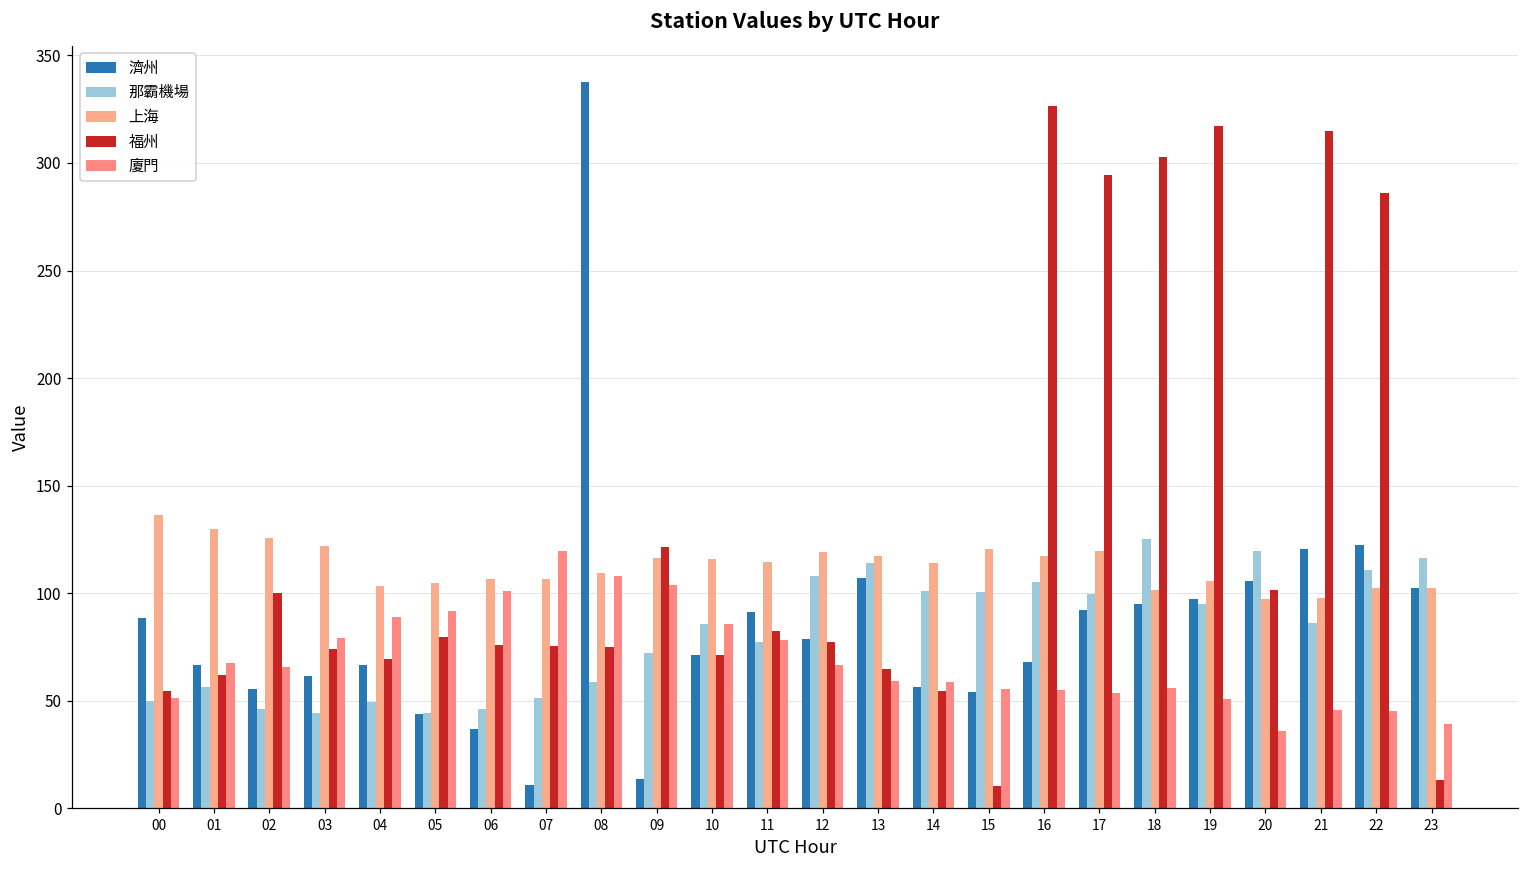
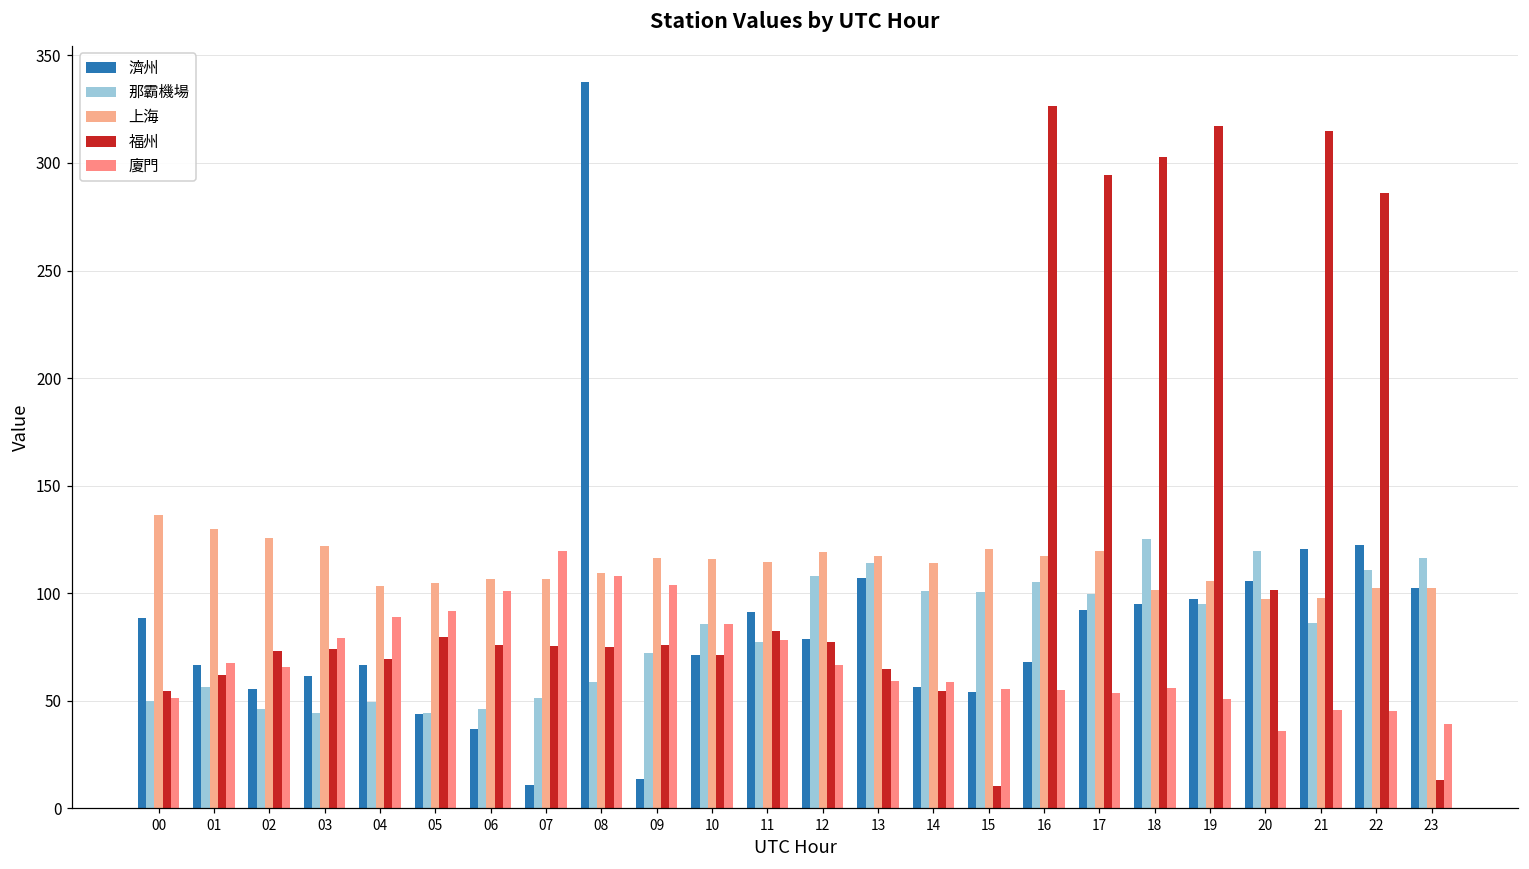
福州, 02: 100 -> 73
福州, 09: 122 -> 76
